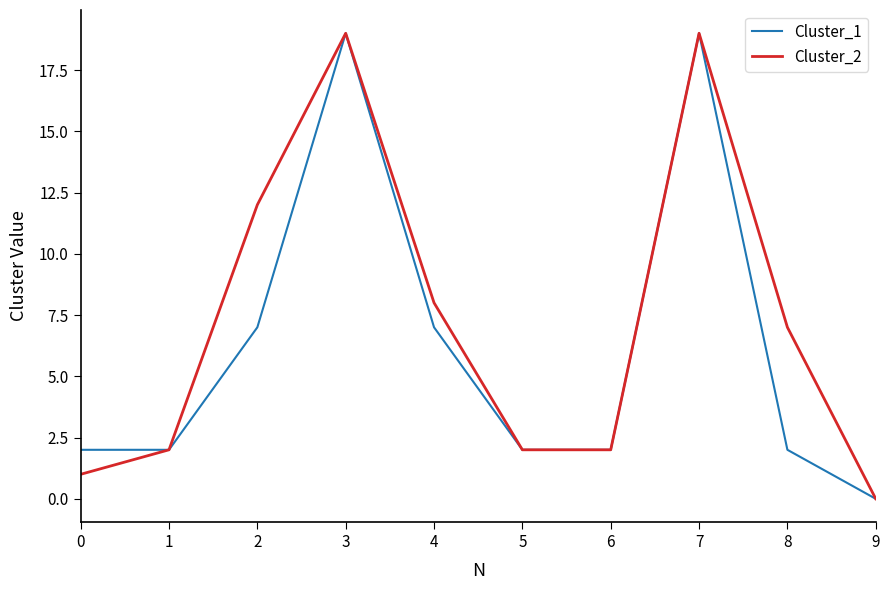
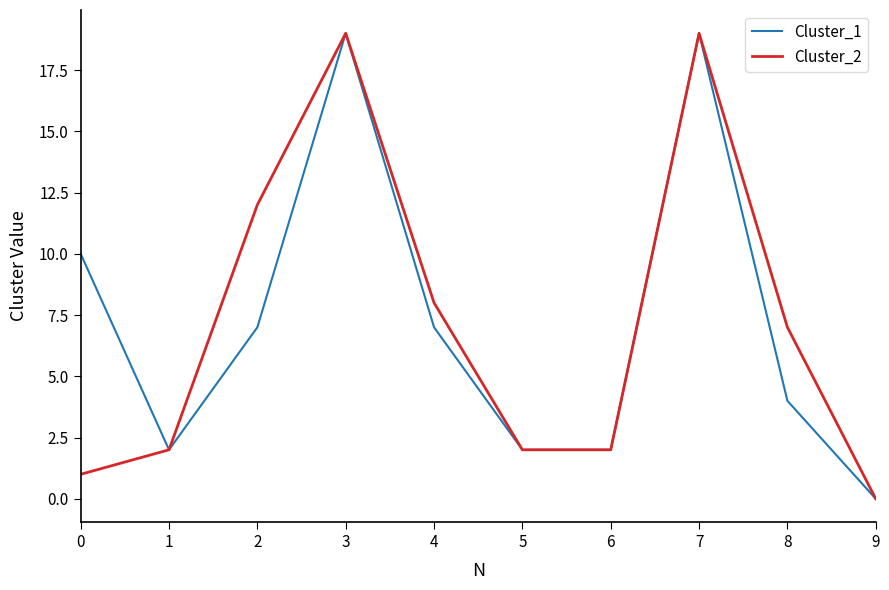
Cluster_1, 0: 2 -> 10
Cluster_1, 8: 2 -> 4
